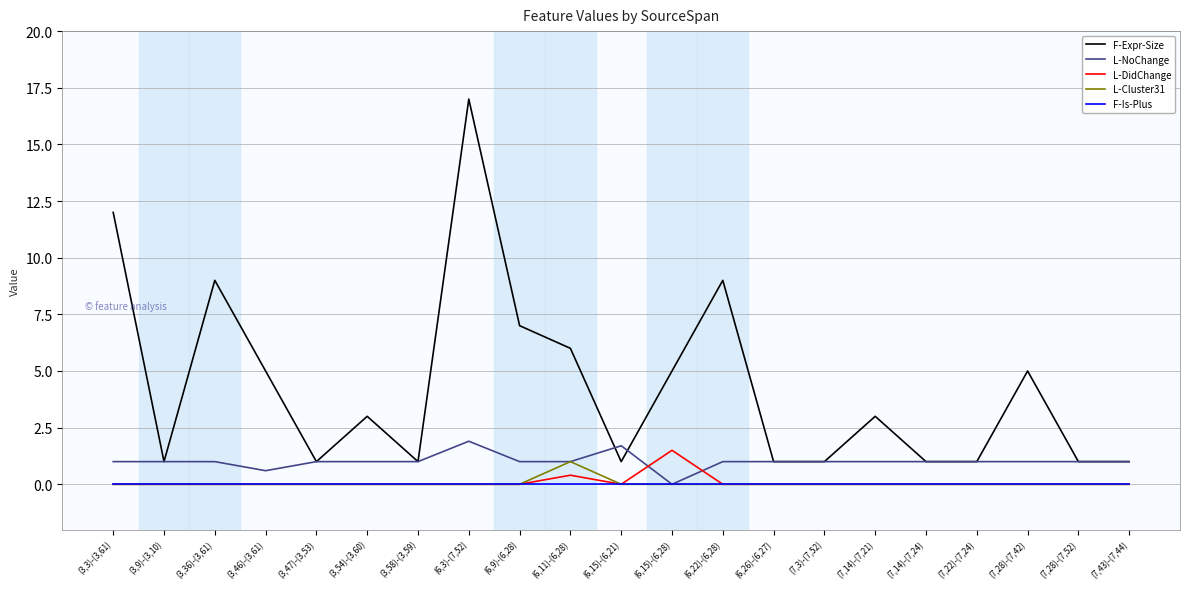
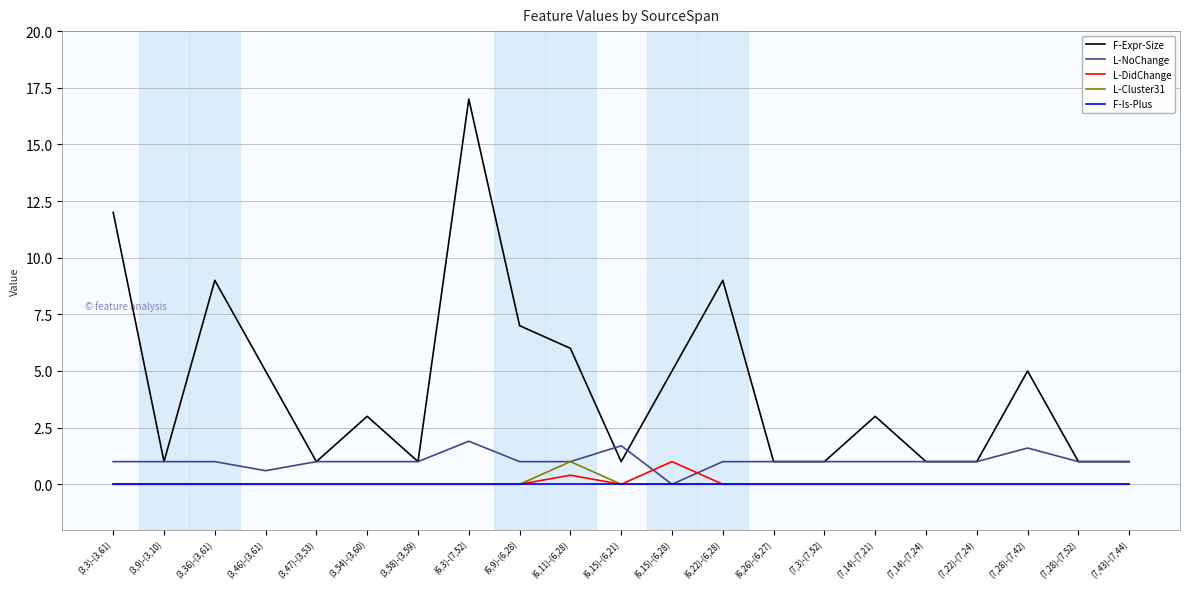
L-DidChange, (6,15)-(6,28): 1.5 -> 1.0
L-NoChange, (7,28)-(7,42): 1.0 -> 1.6
